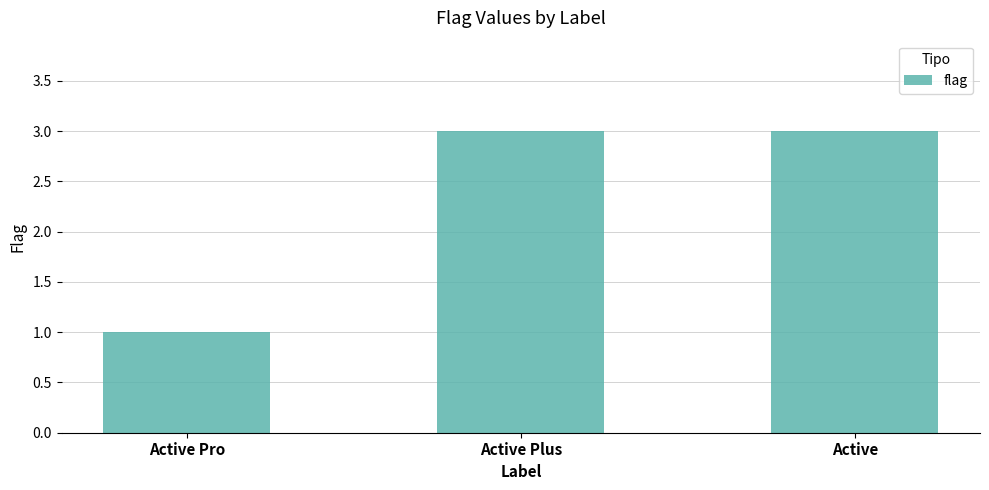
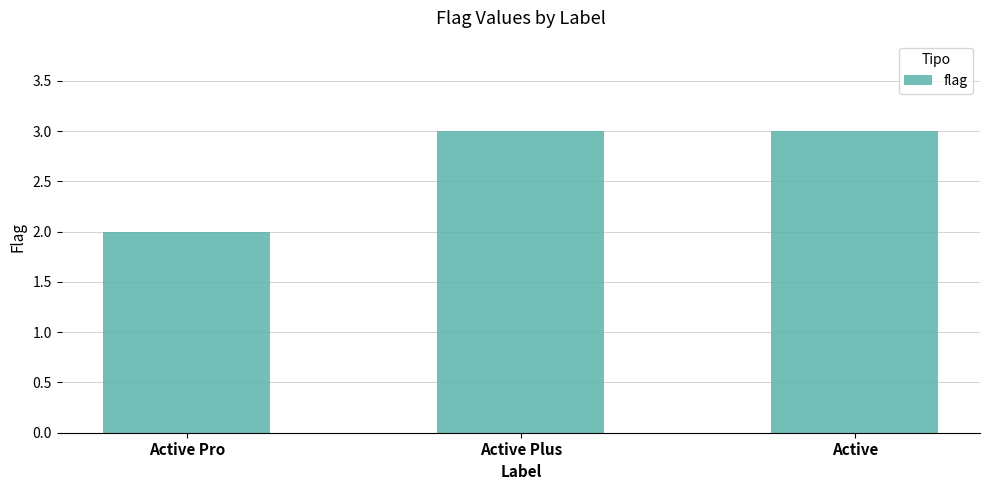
Active Pro: 1 -> 2
